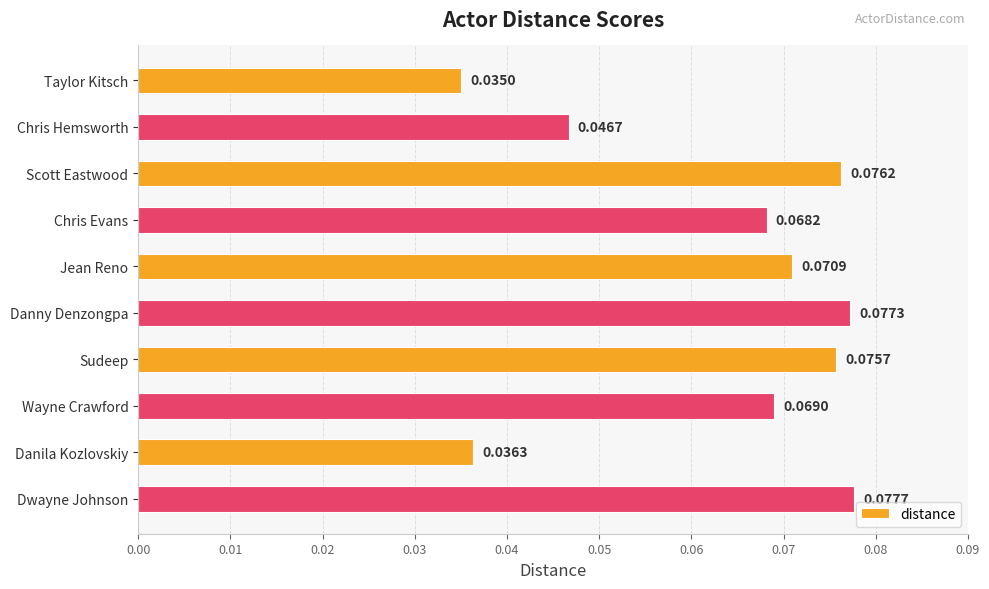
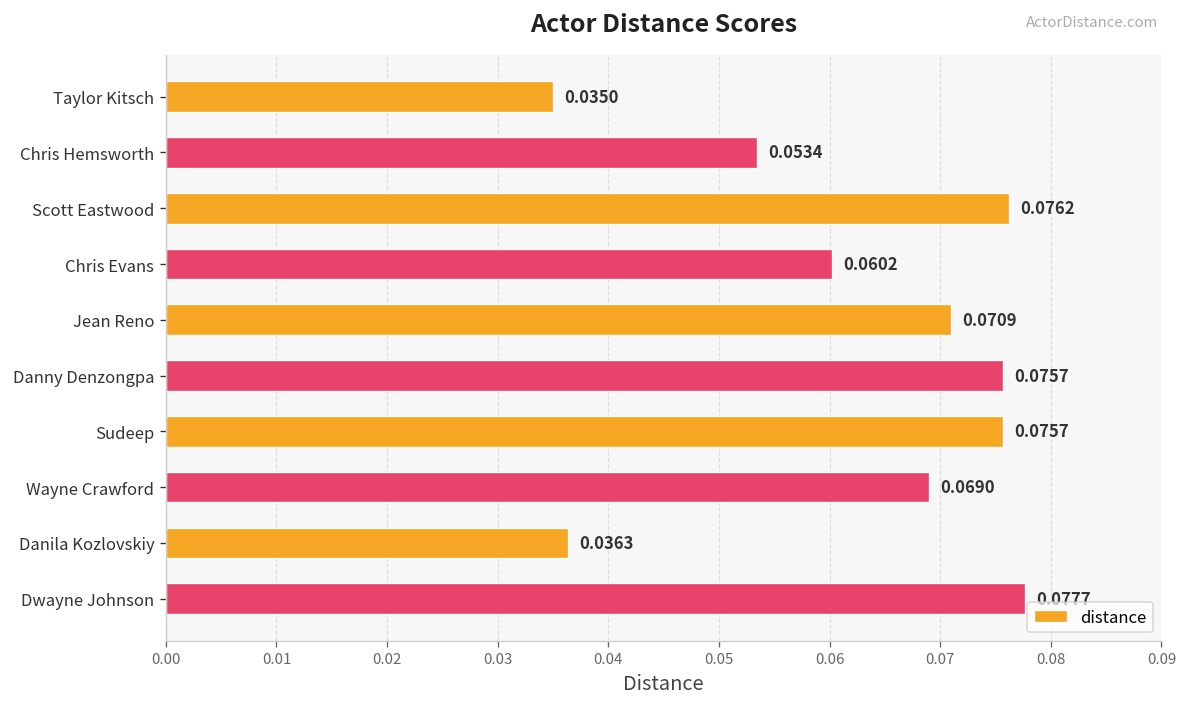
Chris Hemsworth: 0.0467 -> 0.0534
Chris Evans: 0.0682 -> 0.0602
Danny Denzongpa: 0.0773 -> 0.0757
